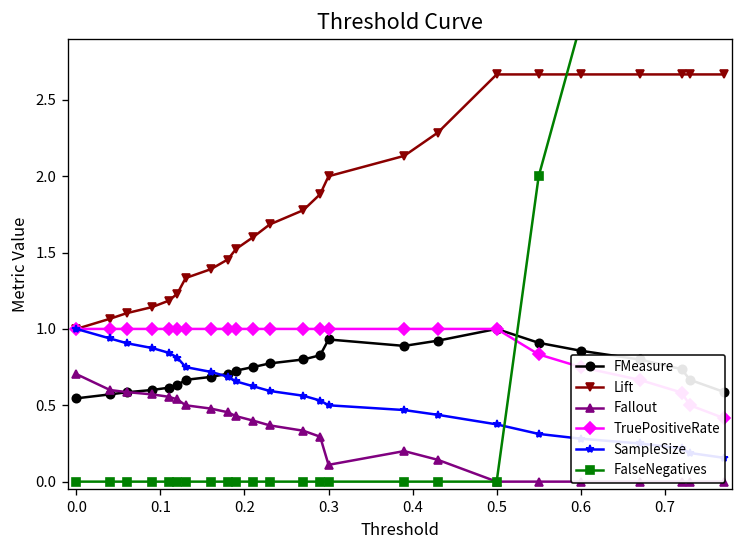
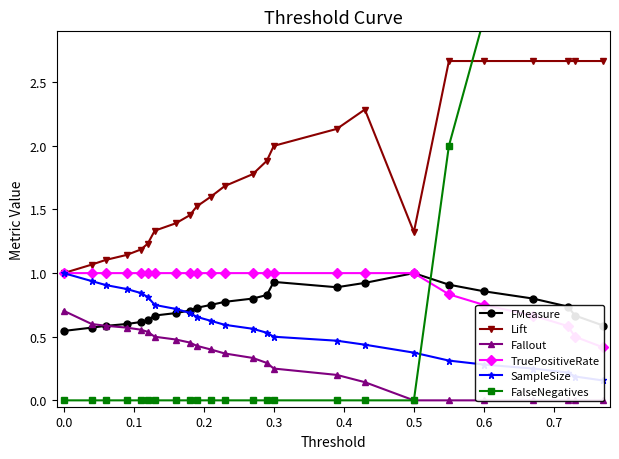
Fallout, 0.3: 0.11 -> 0.25
Lift, 0.5: 2.67 -> 1.32
